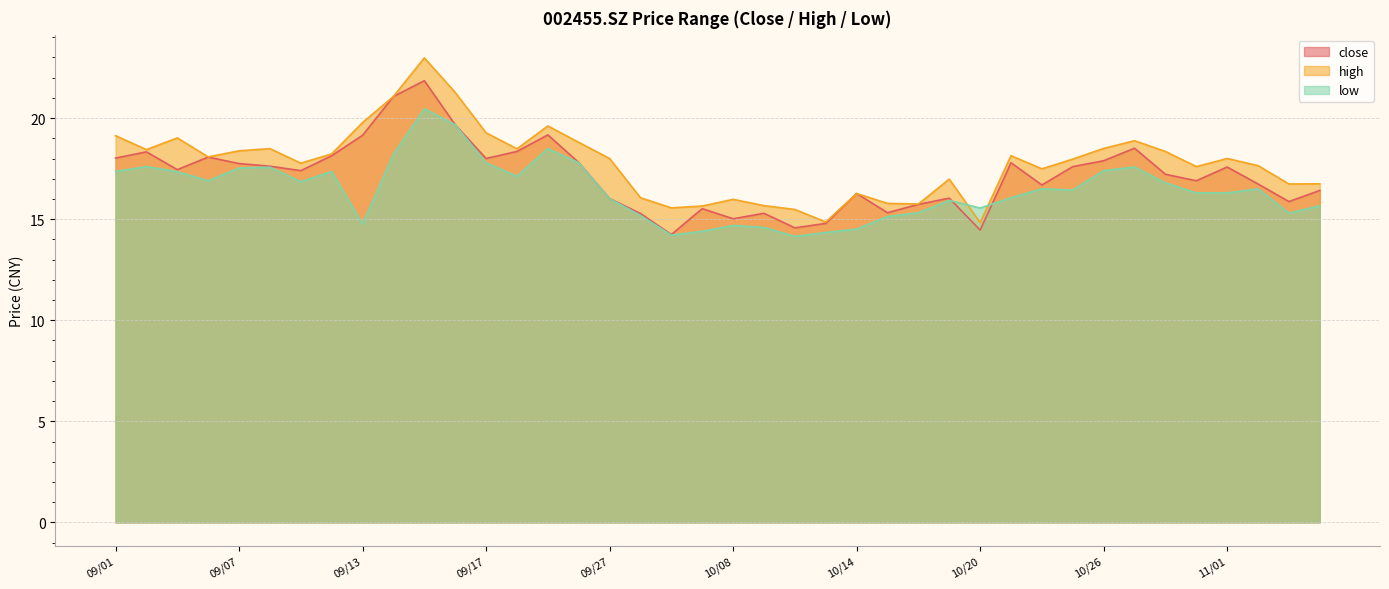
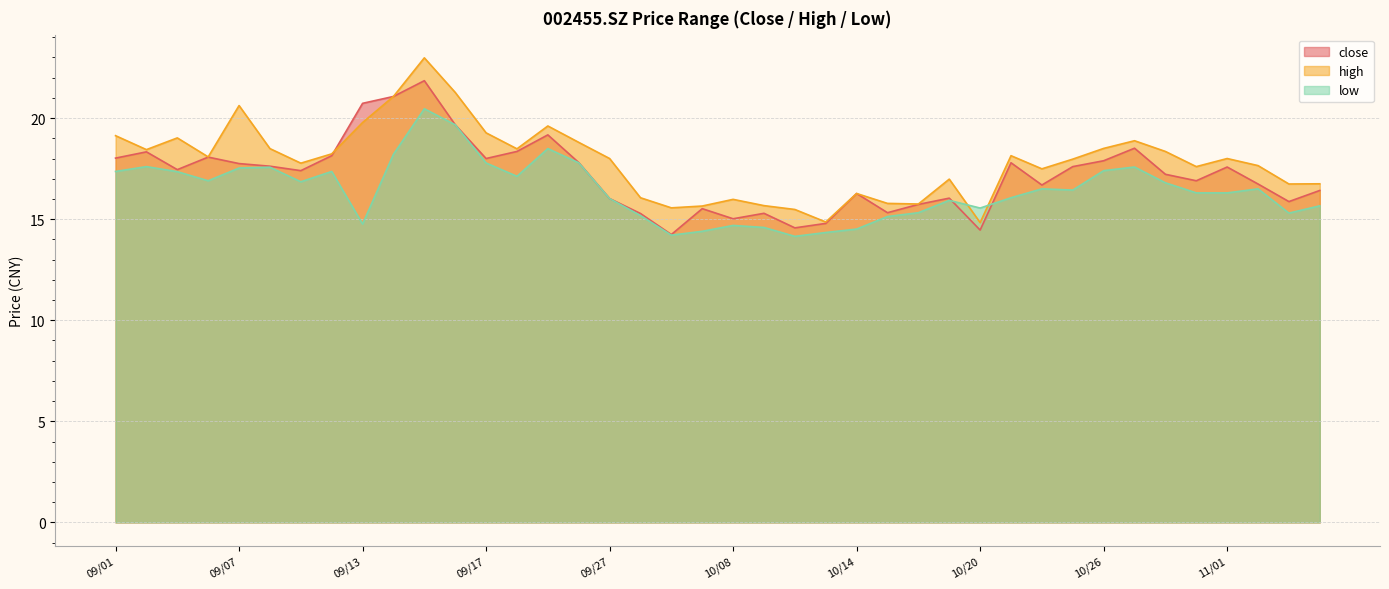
high, 09/07: 18.4 -> 20.6
close, 09/13: 19.2 -> 20.7
